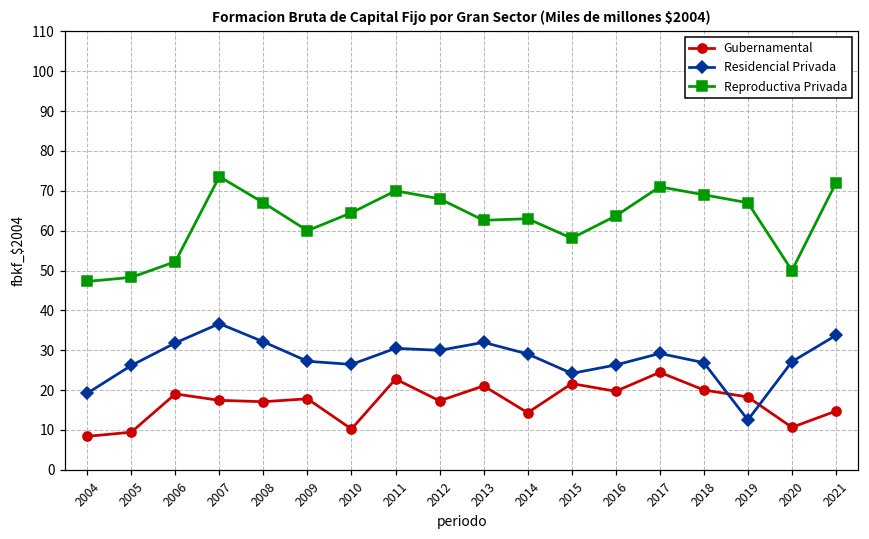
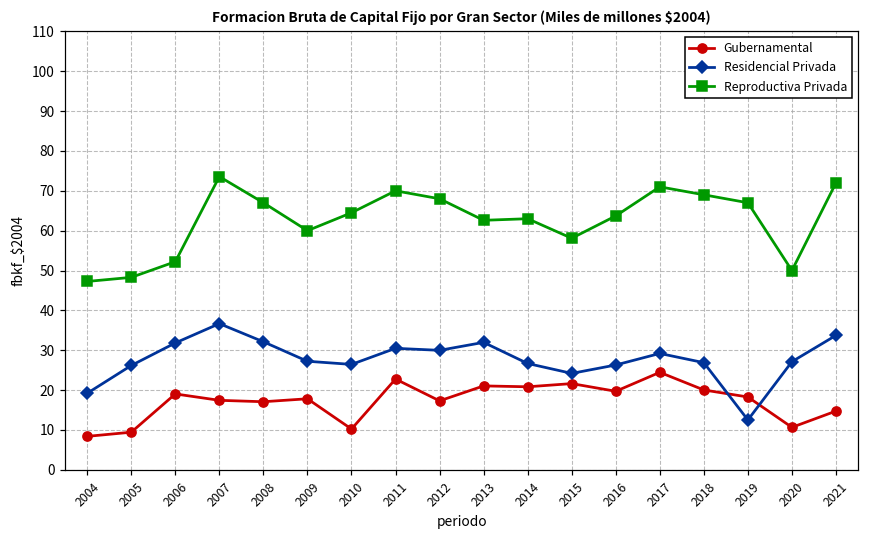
Gubernamental, 2014: 14 -> 21
Residencial Privada, 2014: 29 -> 27
